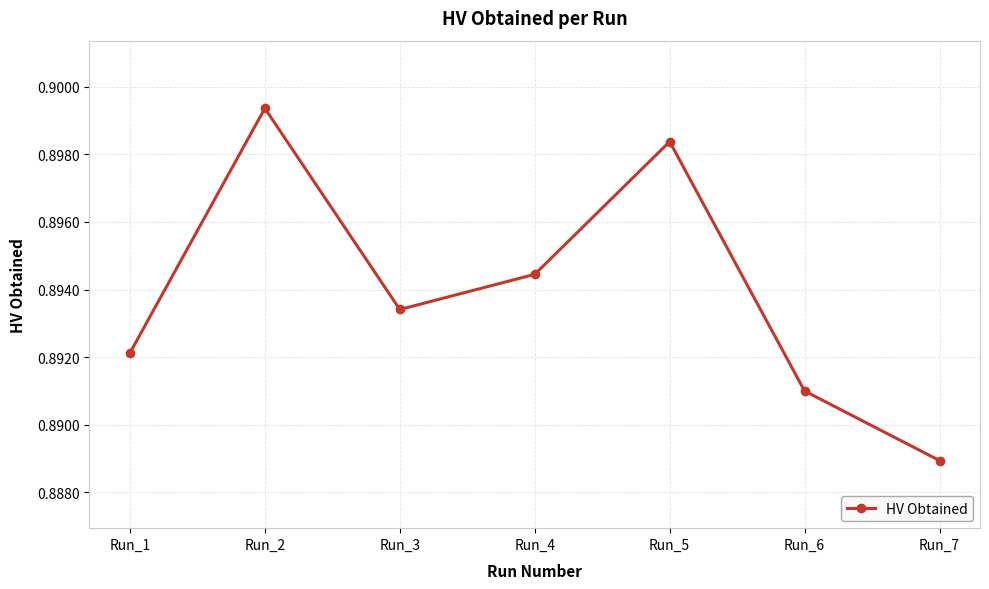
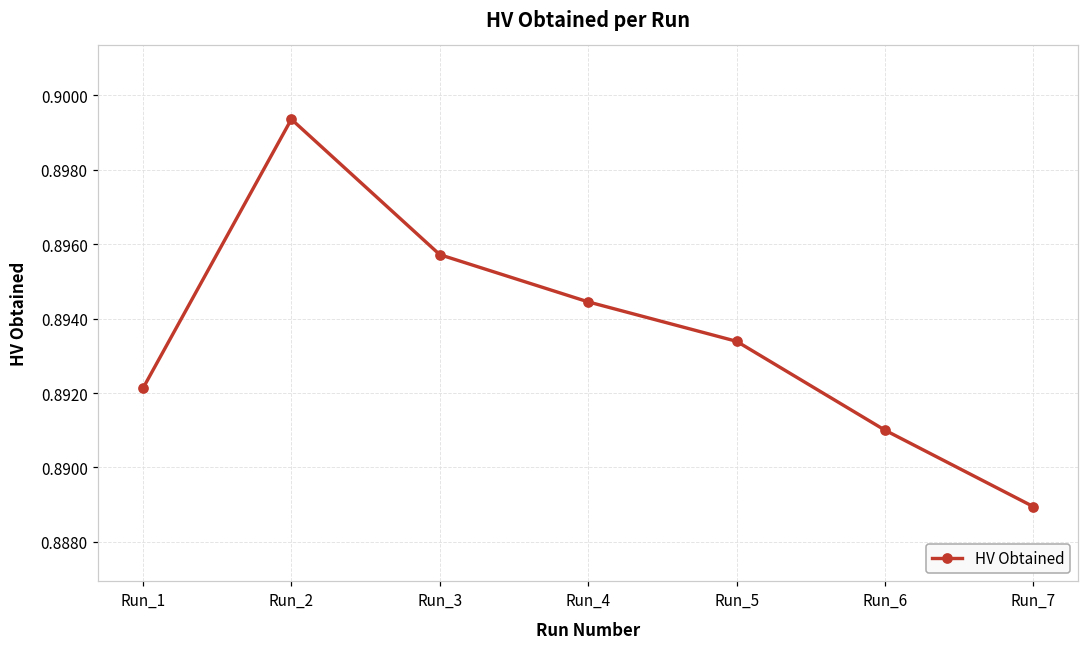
Run_3: 0.8934 -> 0.8957
Run_5: 0.8984 -> 0.8934
